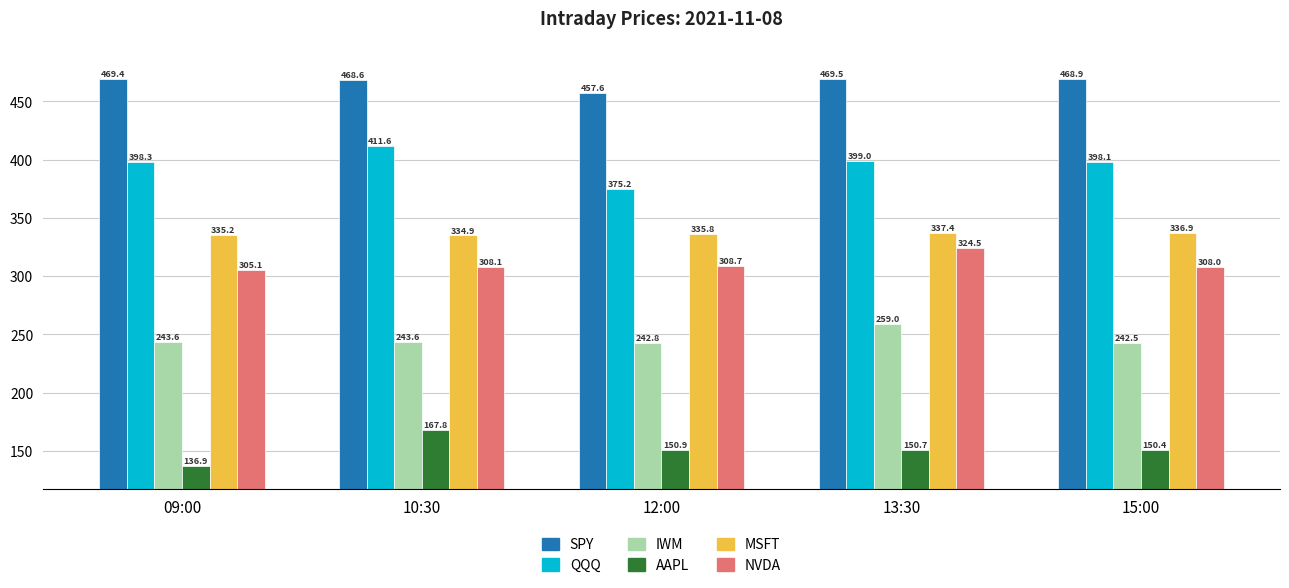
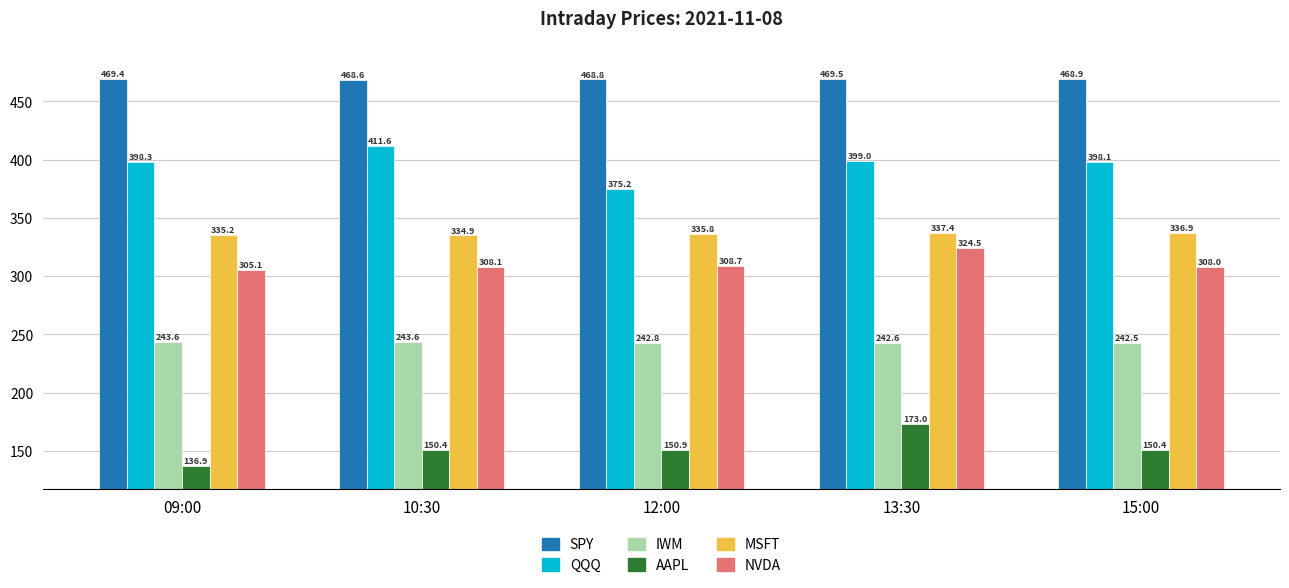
AAPL, 10:30: 167.8 -> 150.4
SPY, 12:00: 457.6 -> 468.8
IWM, 13:30: 259.0 -> 242.6
AAPL, 13:30: 150.7 -> 173.0
